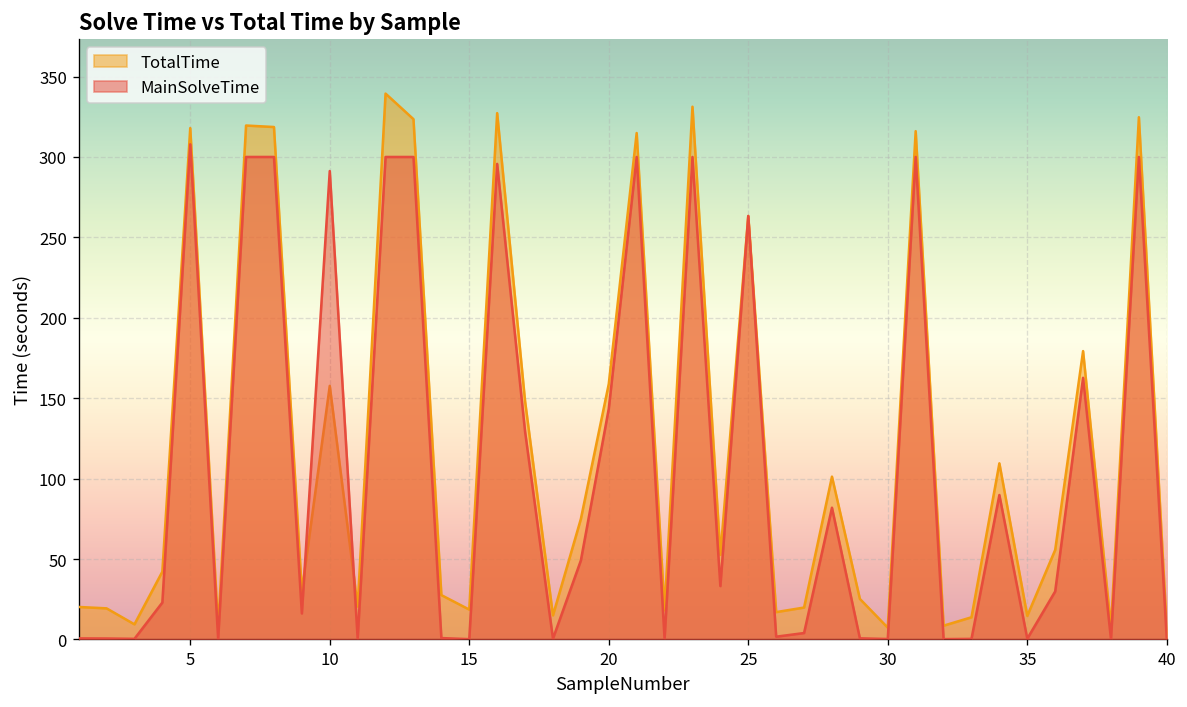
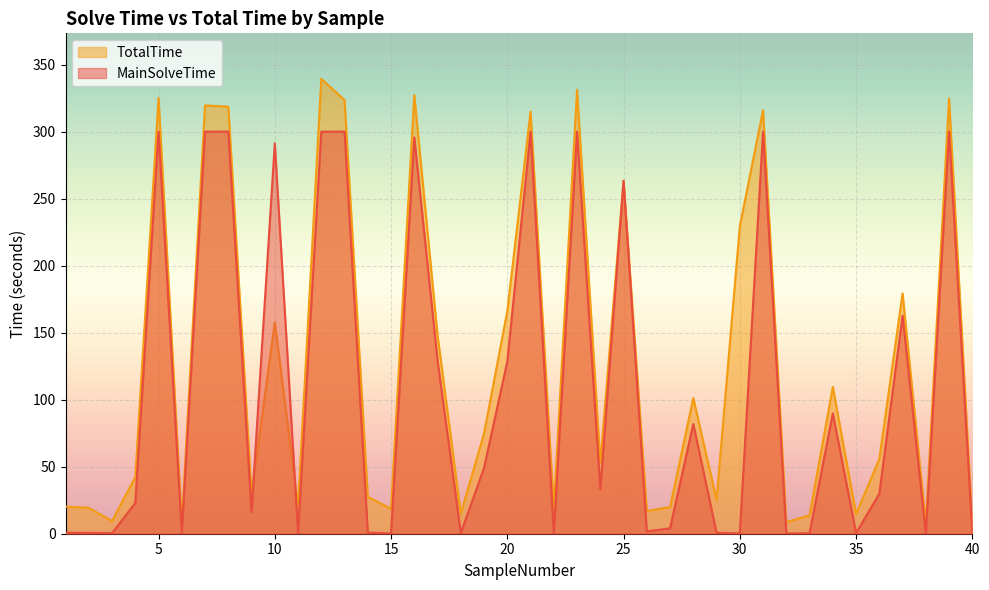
TotalTime, 5: 318 -> 325
MainSolveTime, 5: 308 -> 300
TotalTime, 20: 159 -> 166
MainSolveTime, 20: 143 -> 128
TotalTime, 30: 7 -> 229
